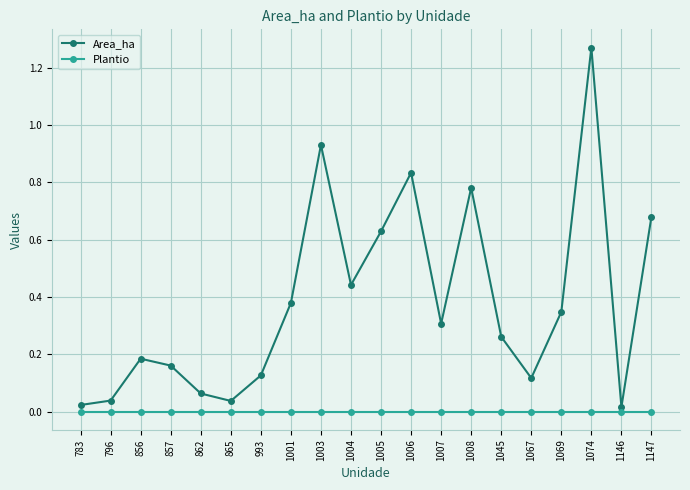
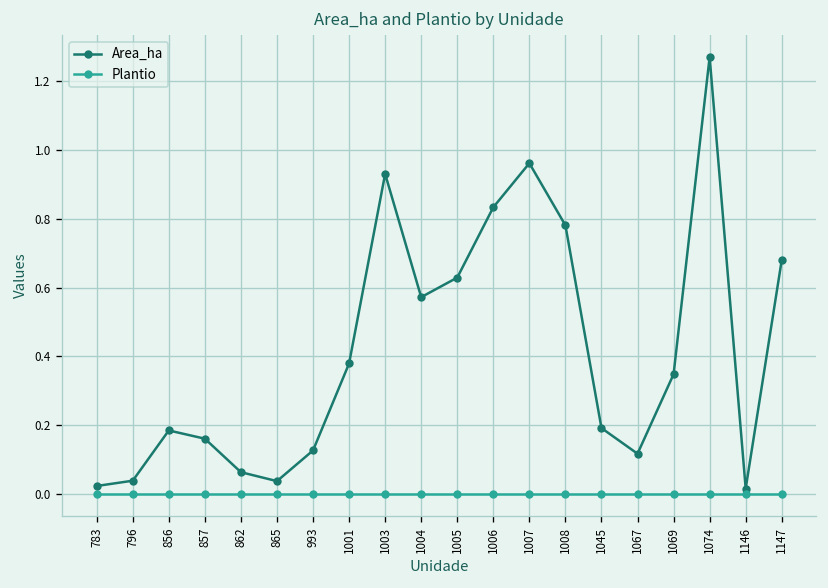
Area_ha, 1004: 0.44 -> 0.57
Area_ha, 1007: 0.31 -> 0.96
Area_ha, 1045: 0.26 -> 0.19
